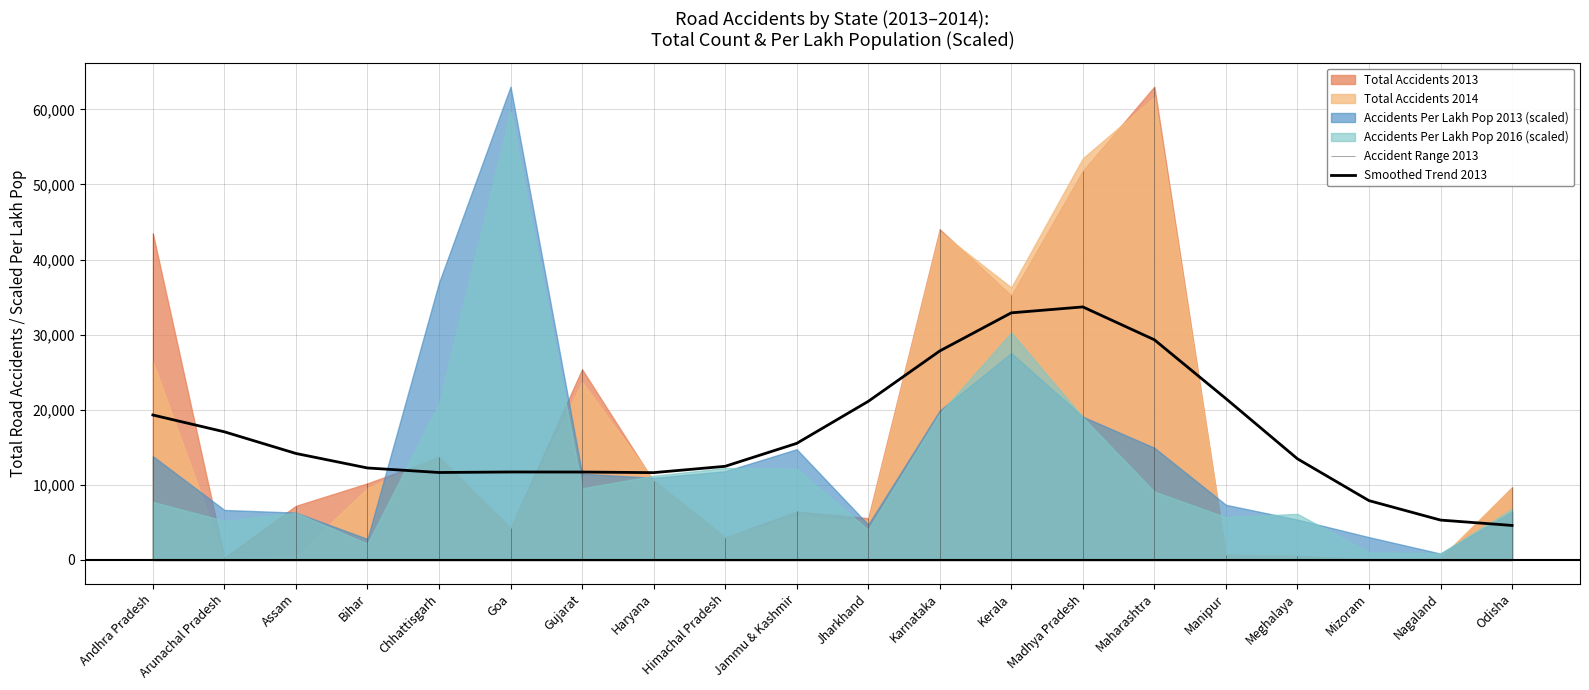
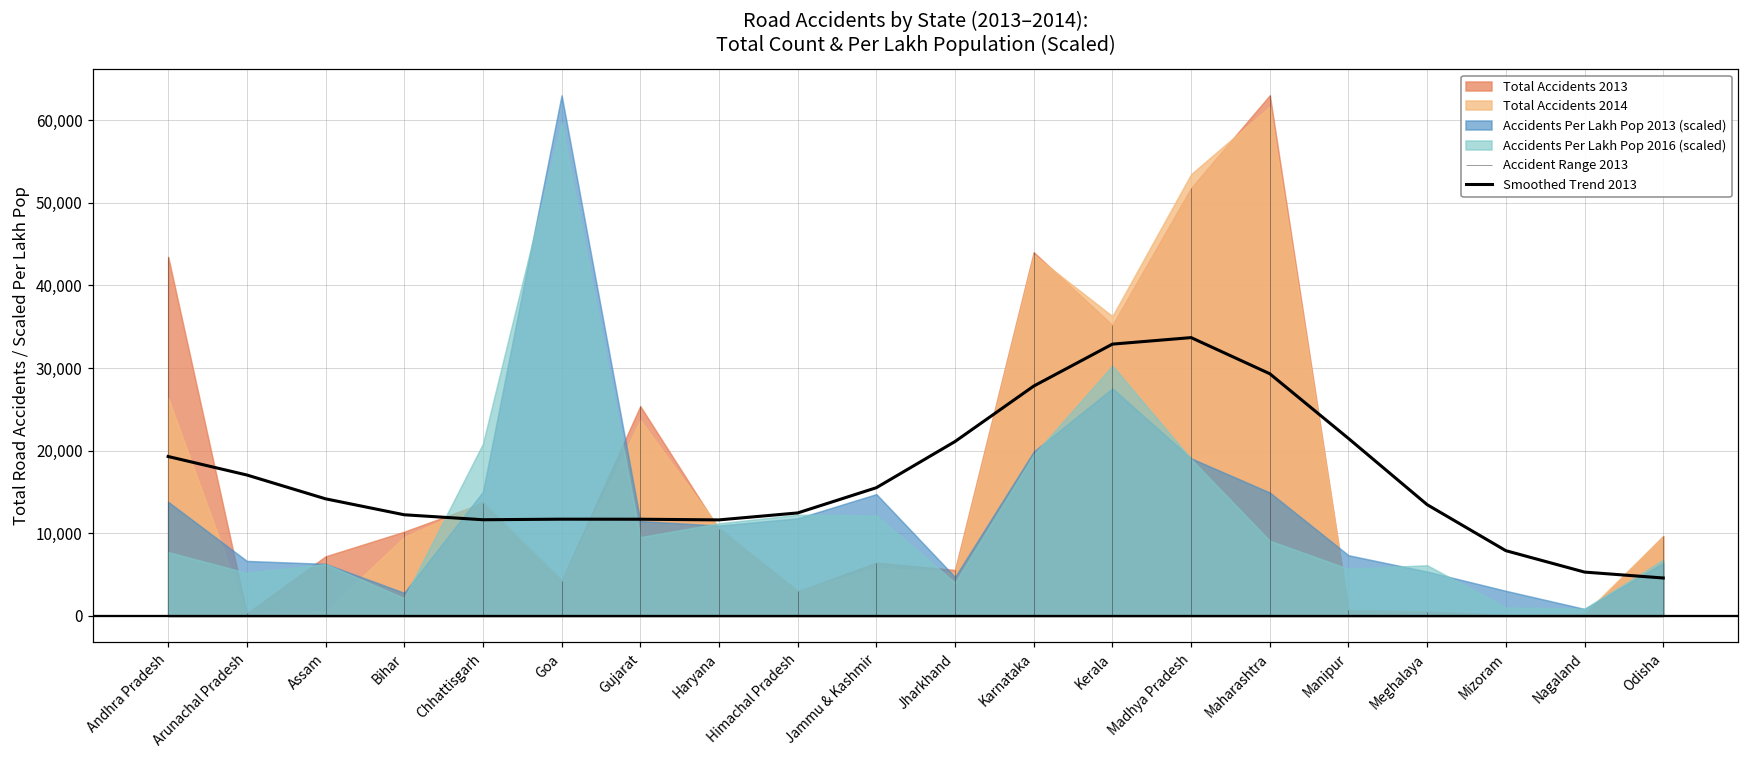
Accidents Per Lakh Pop 2013 (scaled), Chhattisgarh: 37,000 -> 15,000
